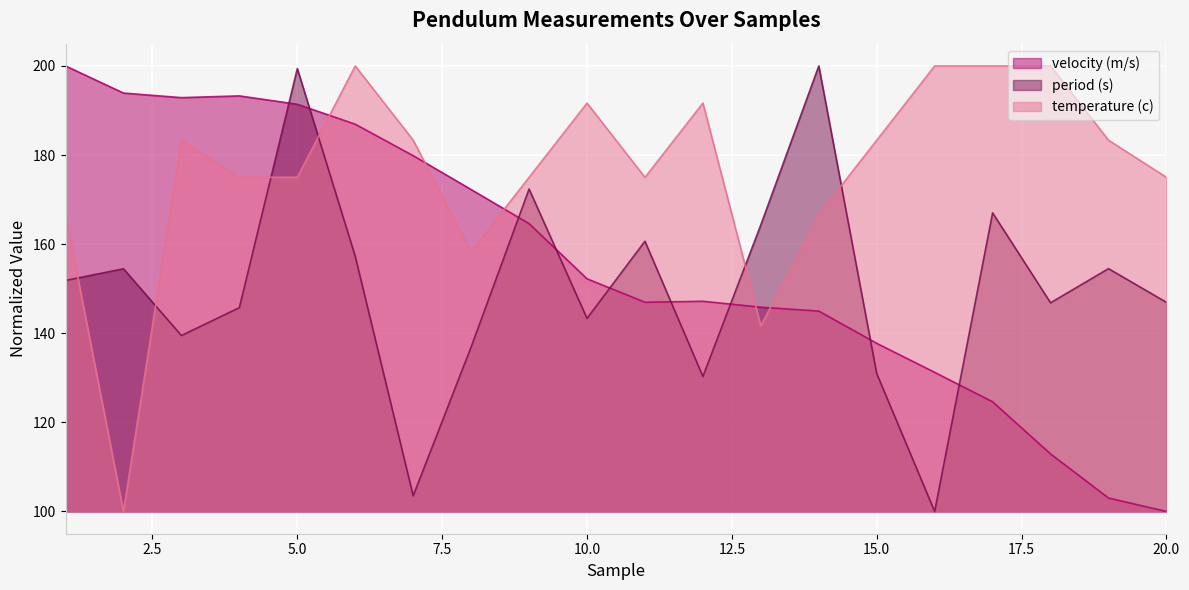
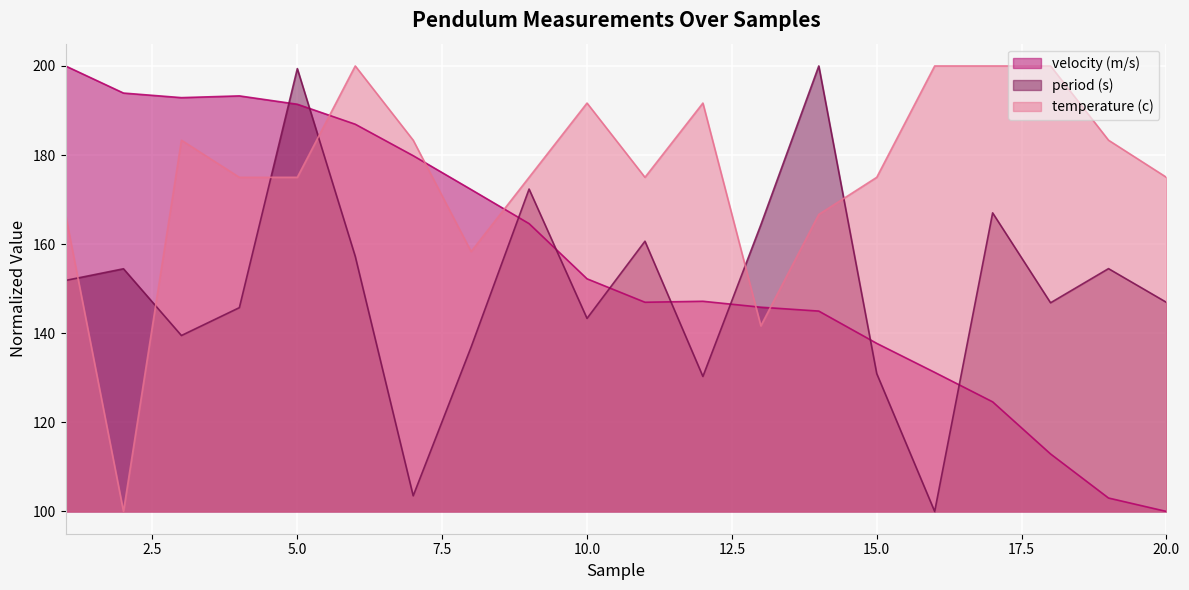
temperature (c), 15.0: 183 -> 175
